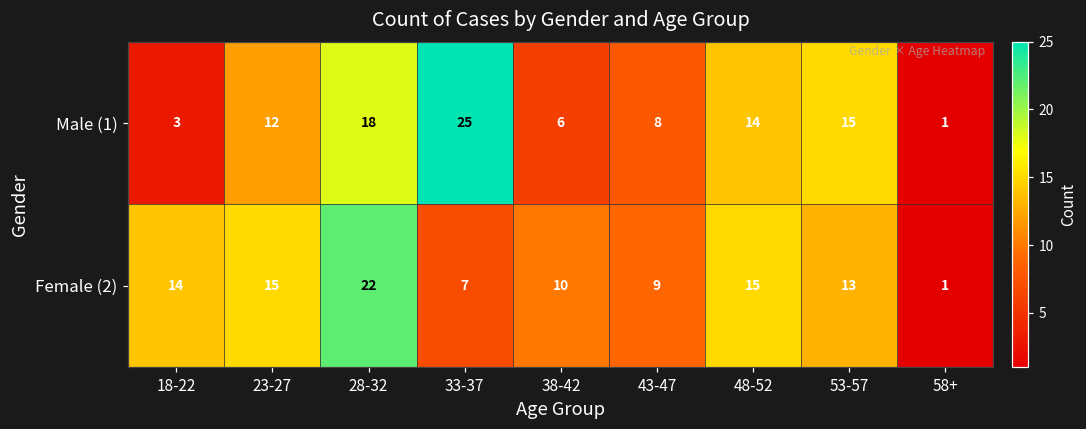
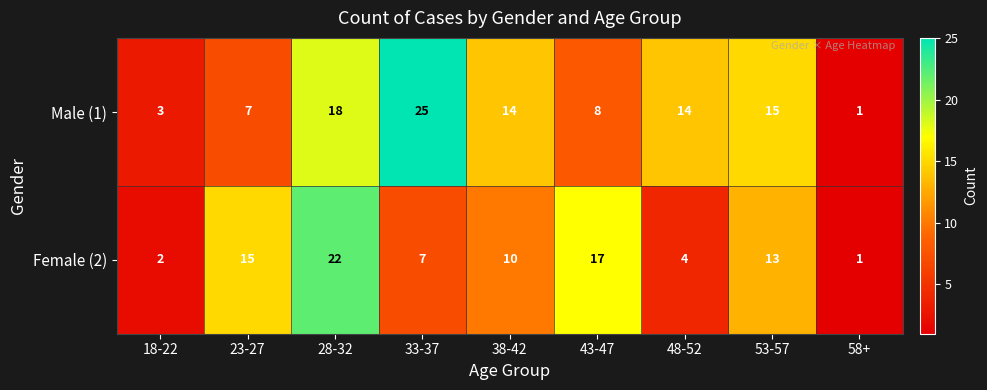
Male (1), 23-27: 12 -> 7
Male (1), 38-42: 6 -> 14
Female (2), 18-22: 14 -> 2
Female (2), 43-47: 9 -> 17
Female (2), 48-52: 15 -> 4
